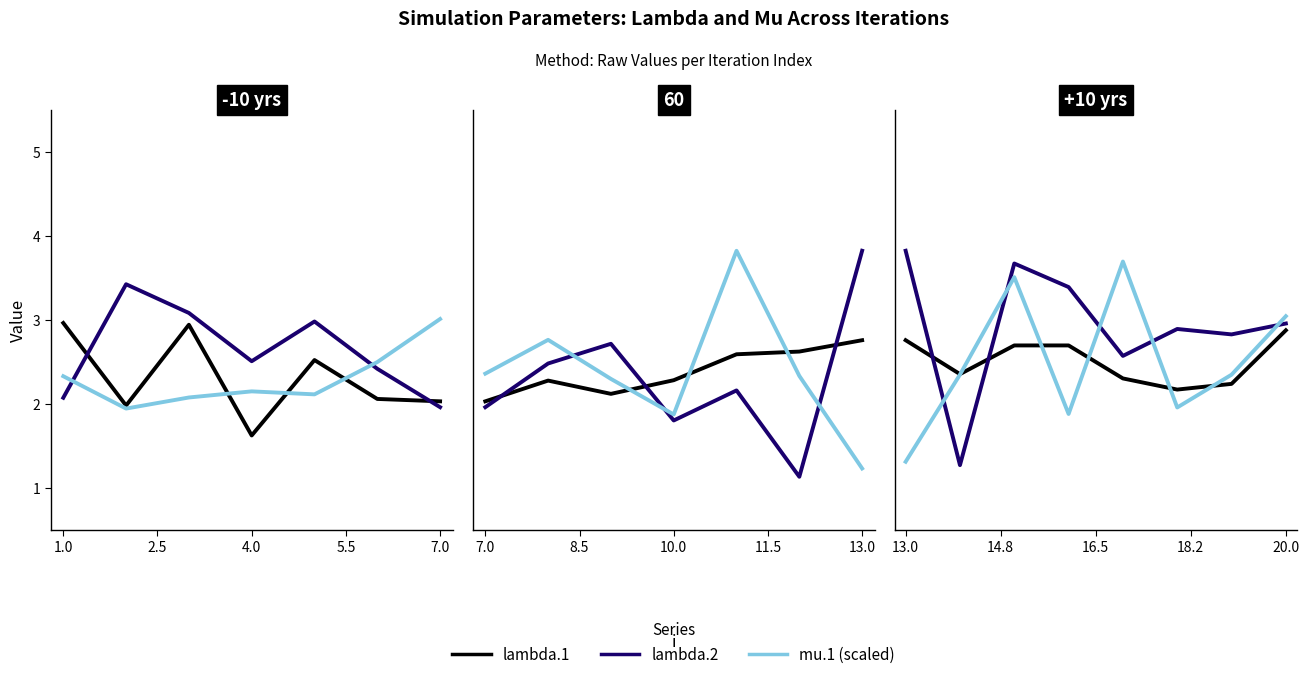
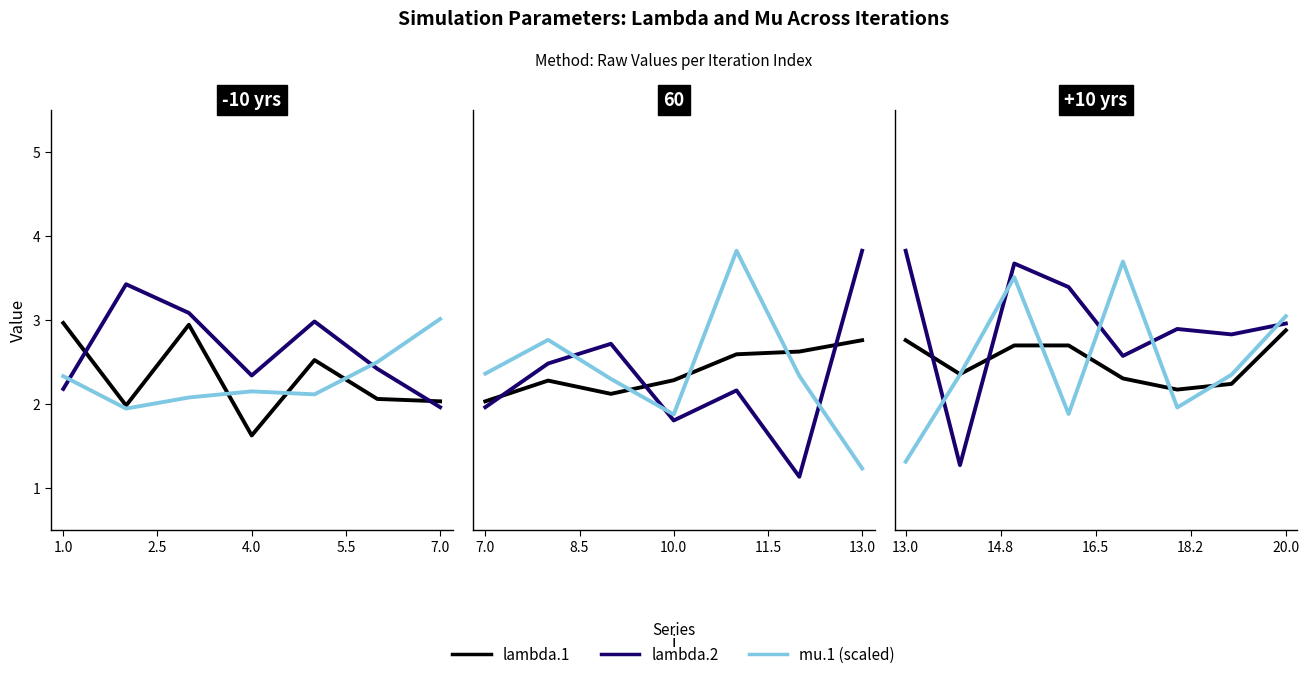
-10 yrs, lambda.2, 1.0: 2.1 -> 2.2
-10 yrs, lambda.2, 4.0: 2.5 -> 2.3
